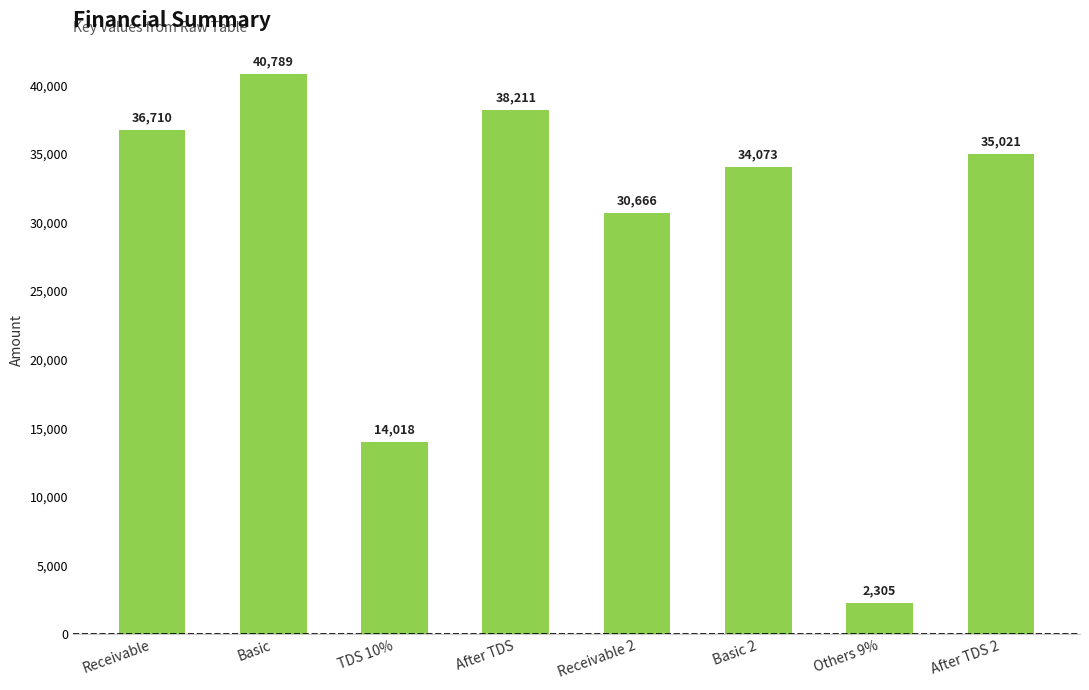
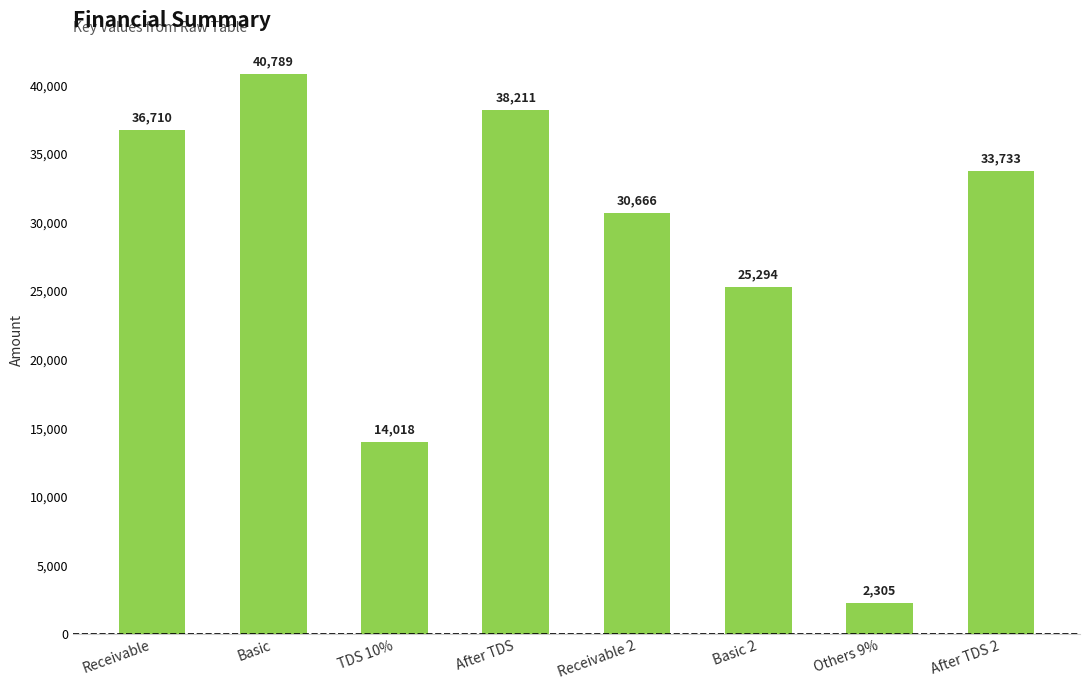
Basic 2: 34,073 -> 25,294
After TDS 2: 35,021 -> 33,733
